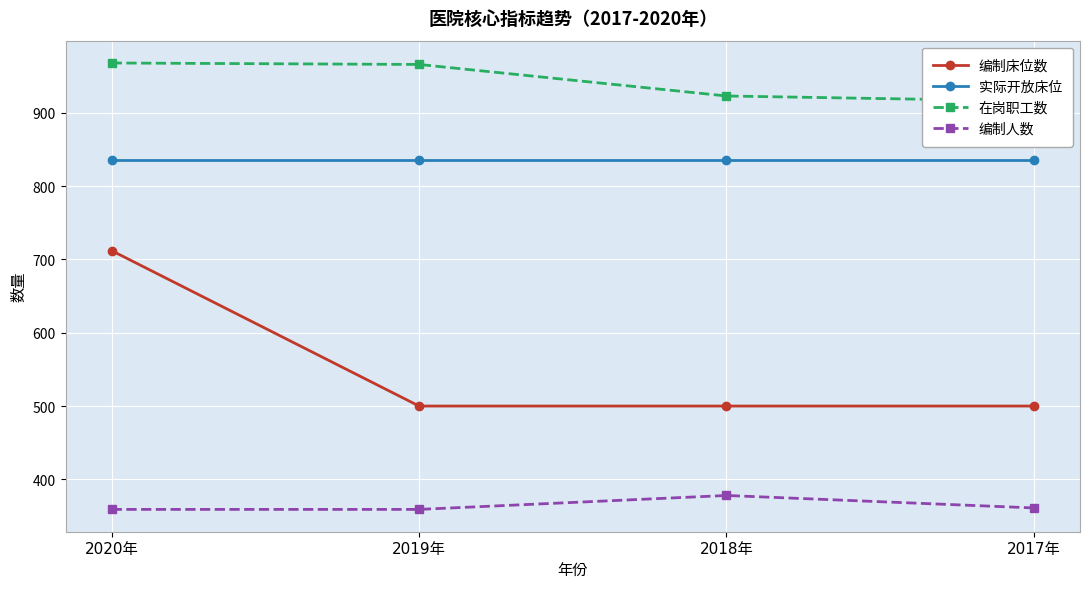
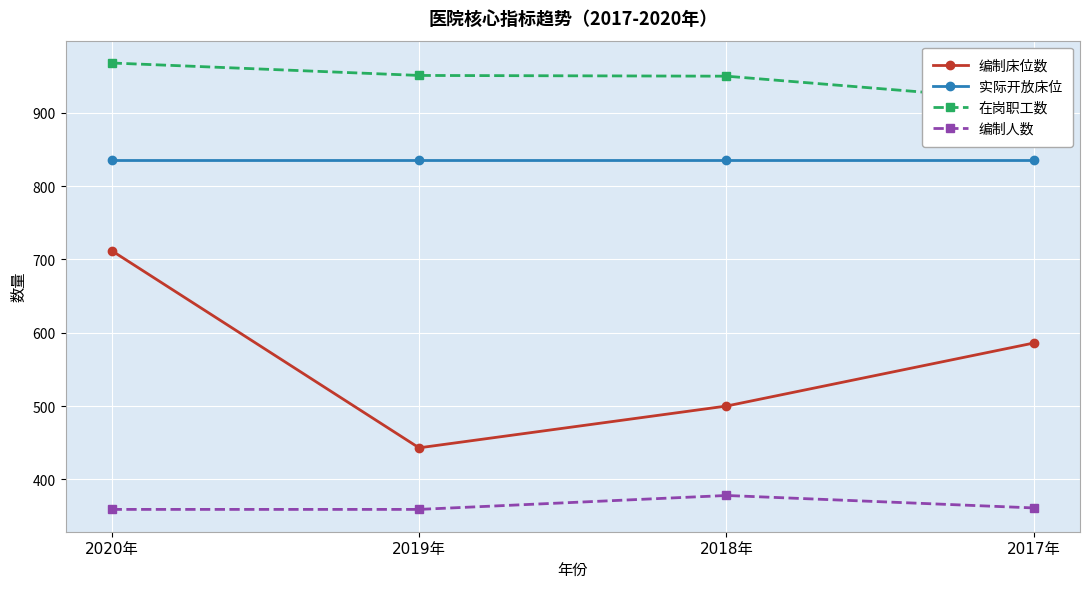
编制床位数, 2019年: 500 -> 440
在岗职工数, 2019年: 970 -> 950
在岗职工数, 2018年: 920 -> 950
编制床位数, 2017年: 500 -> 590
